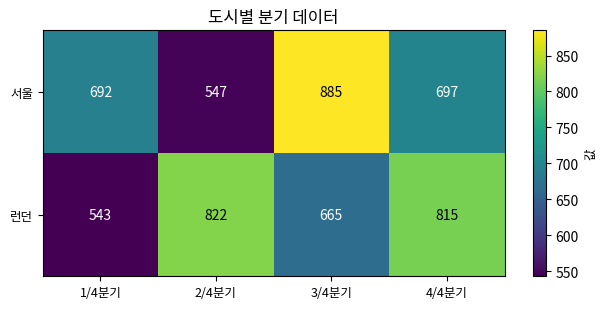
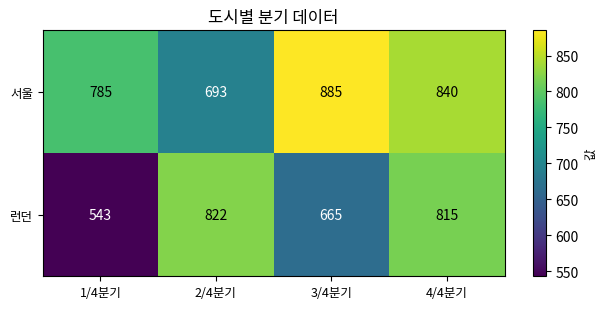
서울, 1/4분기: 692 -> 785
서울, 2/4분기: 547 -> 693
서울, 4/4분기: 697 -> 840
